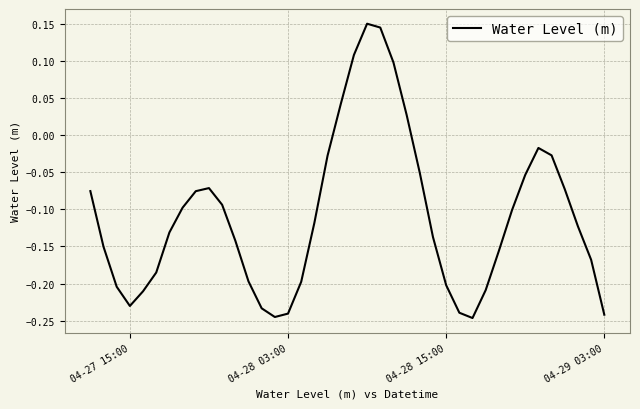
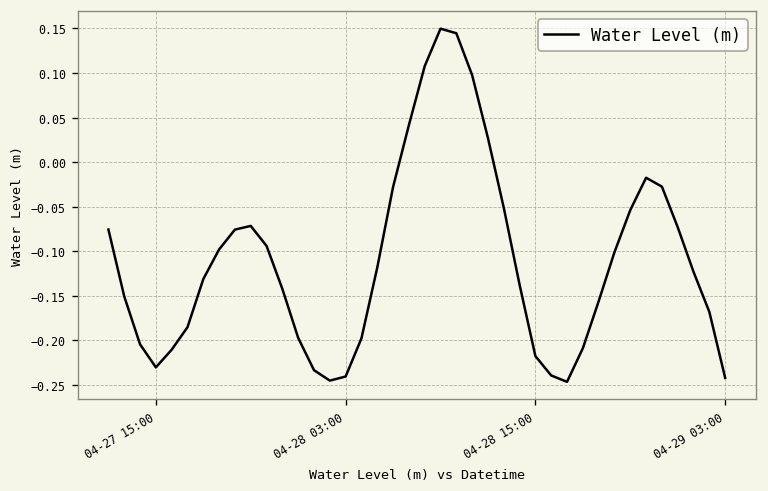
04-28 15:00: -0.20 -> -0.22
